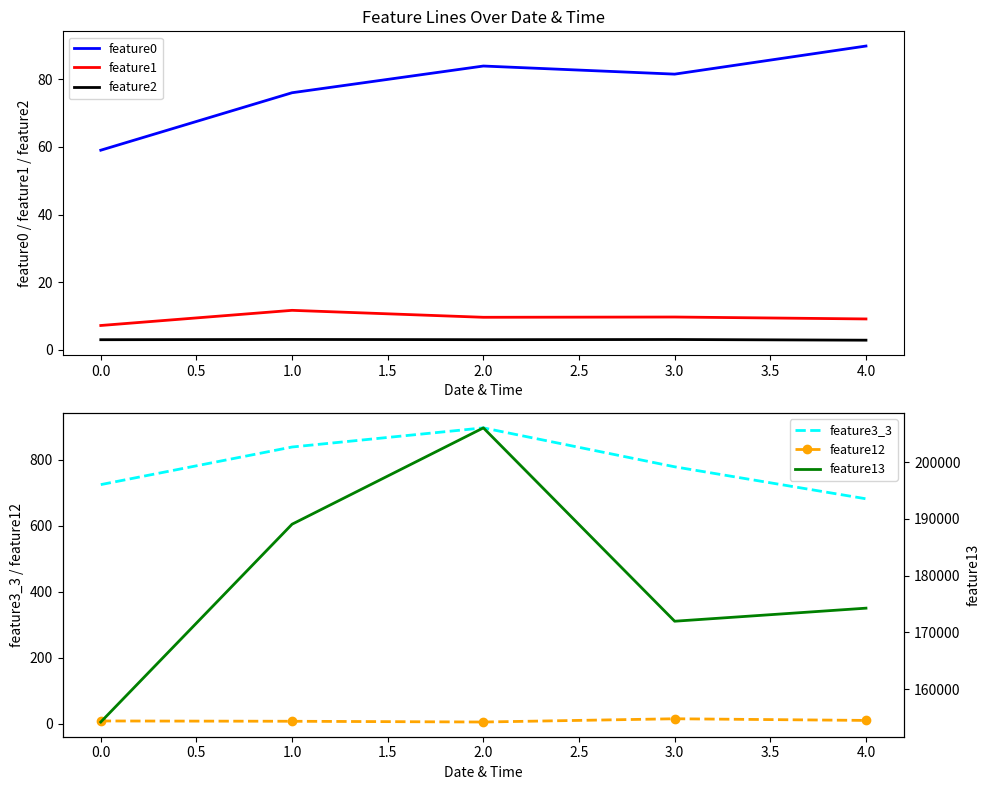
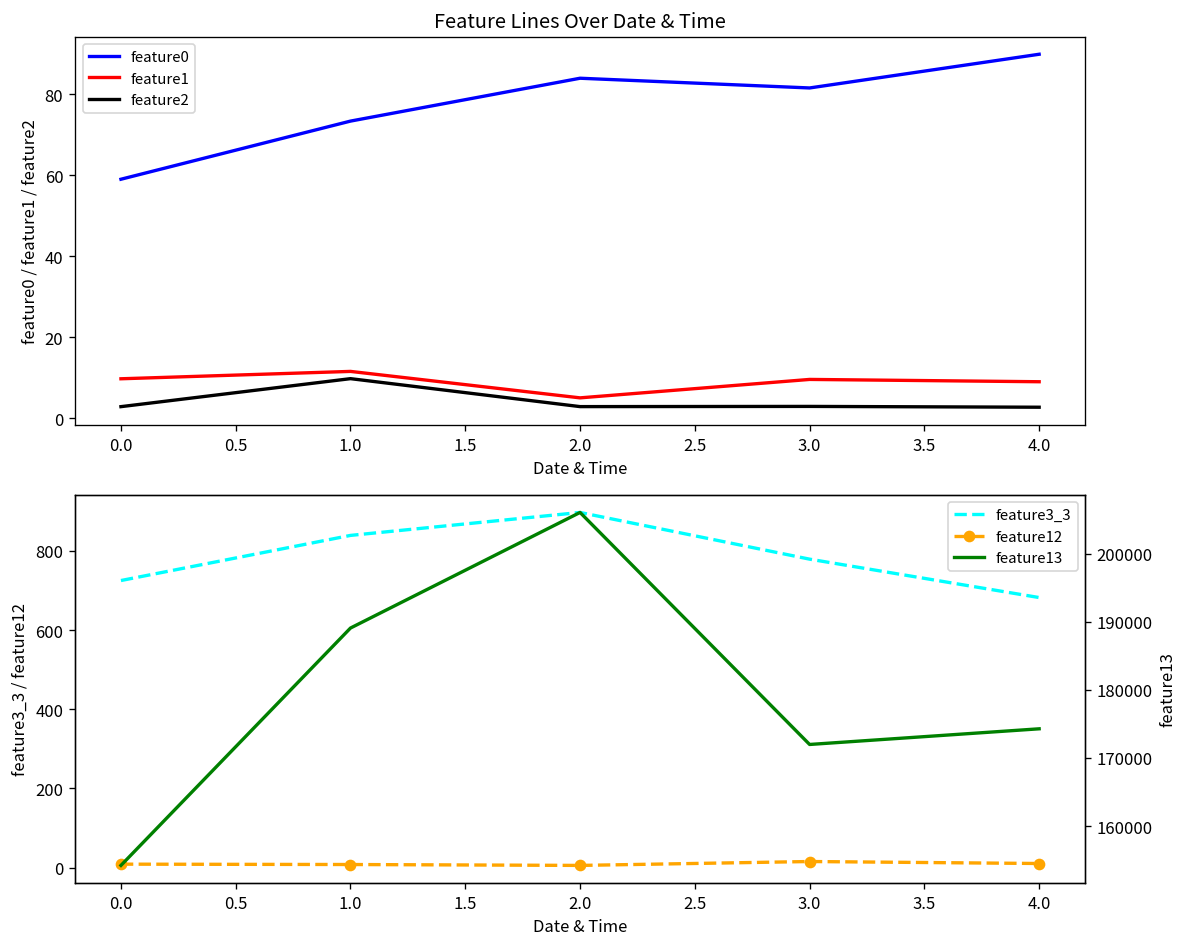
Feature Lines Over Date & Time, feature1, 0.0: 7 -> 10
Feature Lines Over Date & Time, feature0, 1.0: 76 -> 73
Feature Lines Over Date & Time, feature2, 1.0: 3 -> 10
Feature Lines Over Date & Time, feature1, 2.0: 10 -> 5
